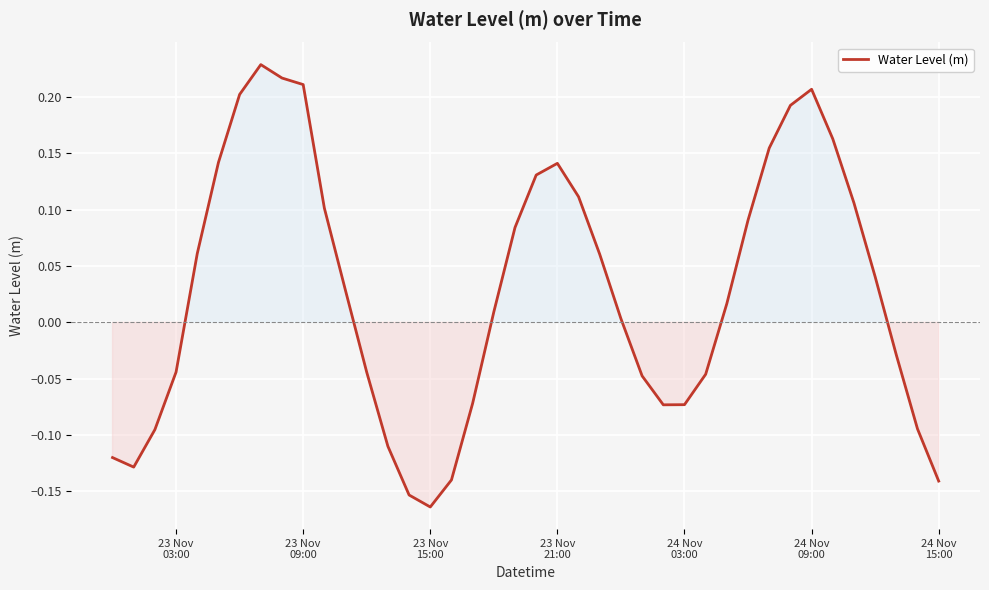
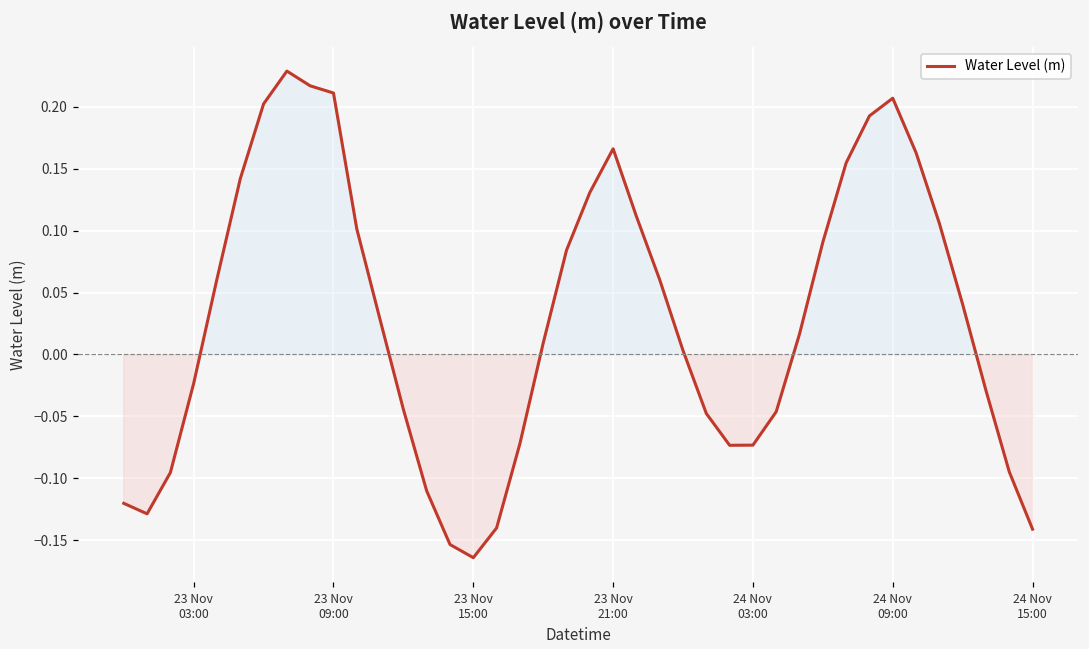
23 Nov 03:00: -0.044 -> -0.023
23 Nov 21:00: 0.141 -> 0.166
